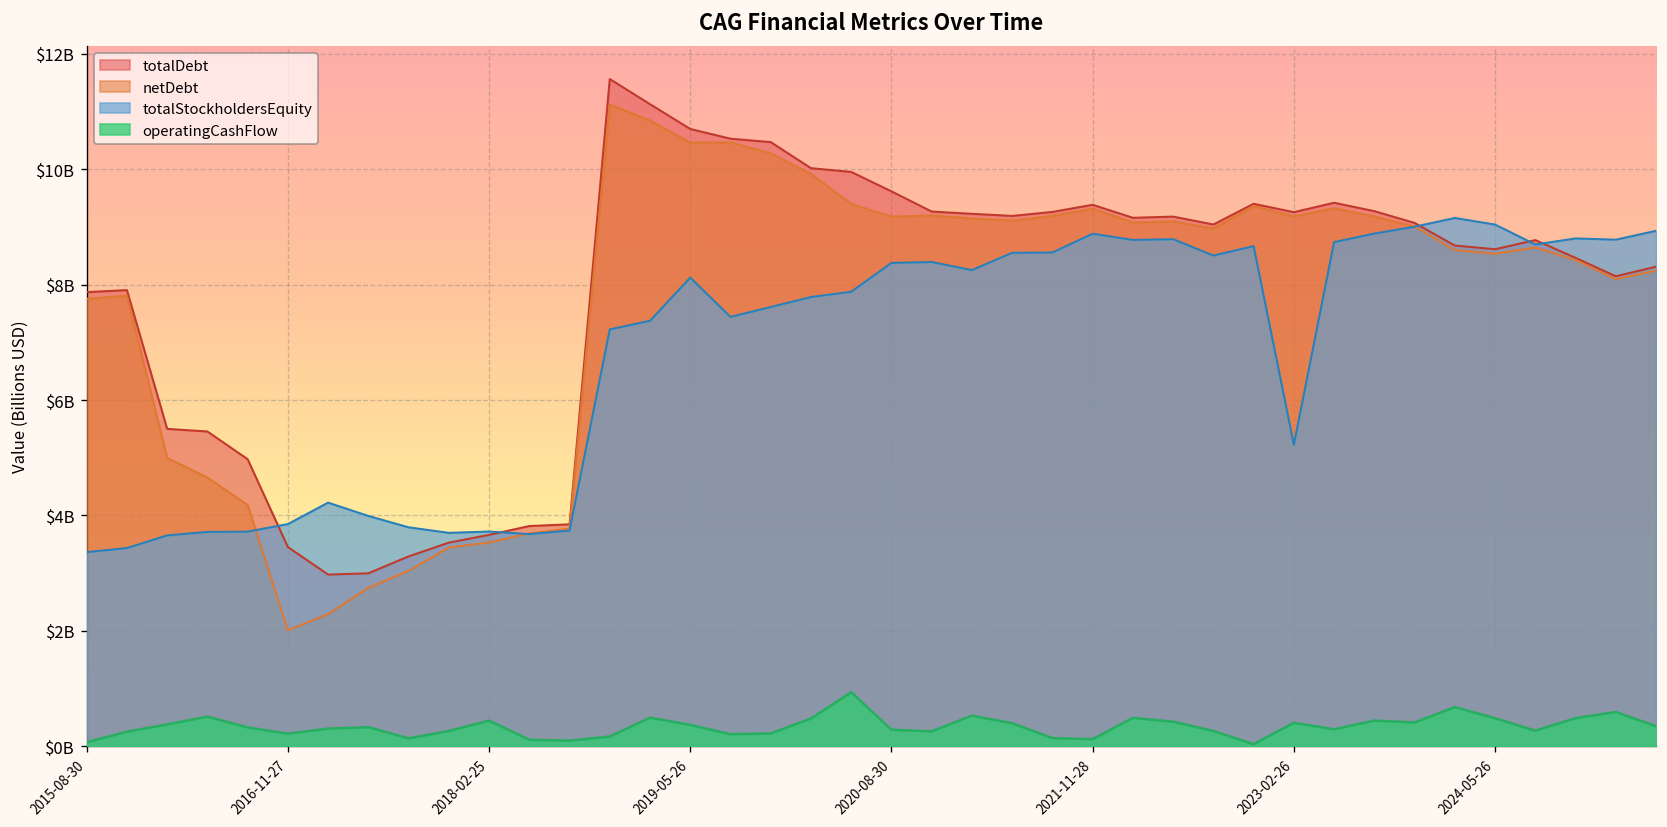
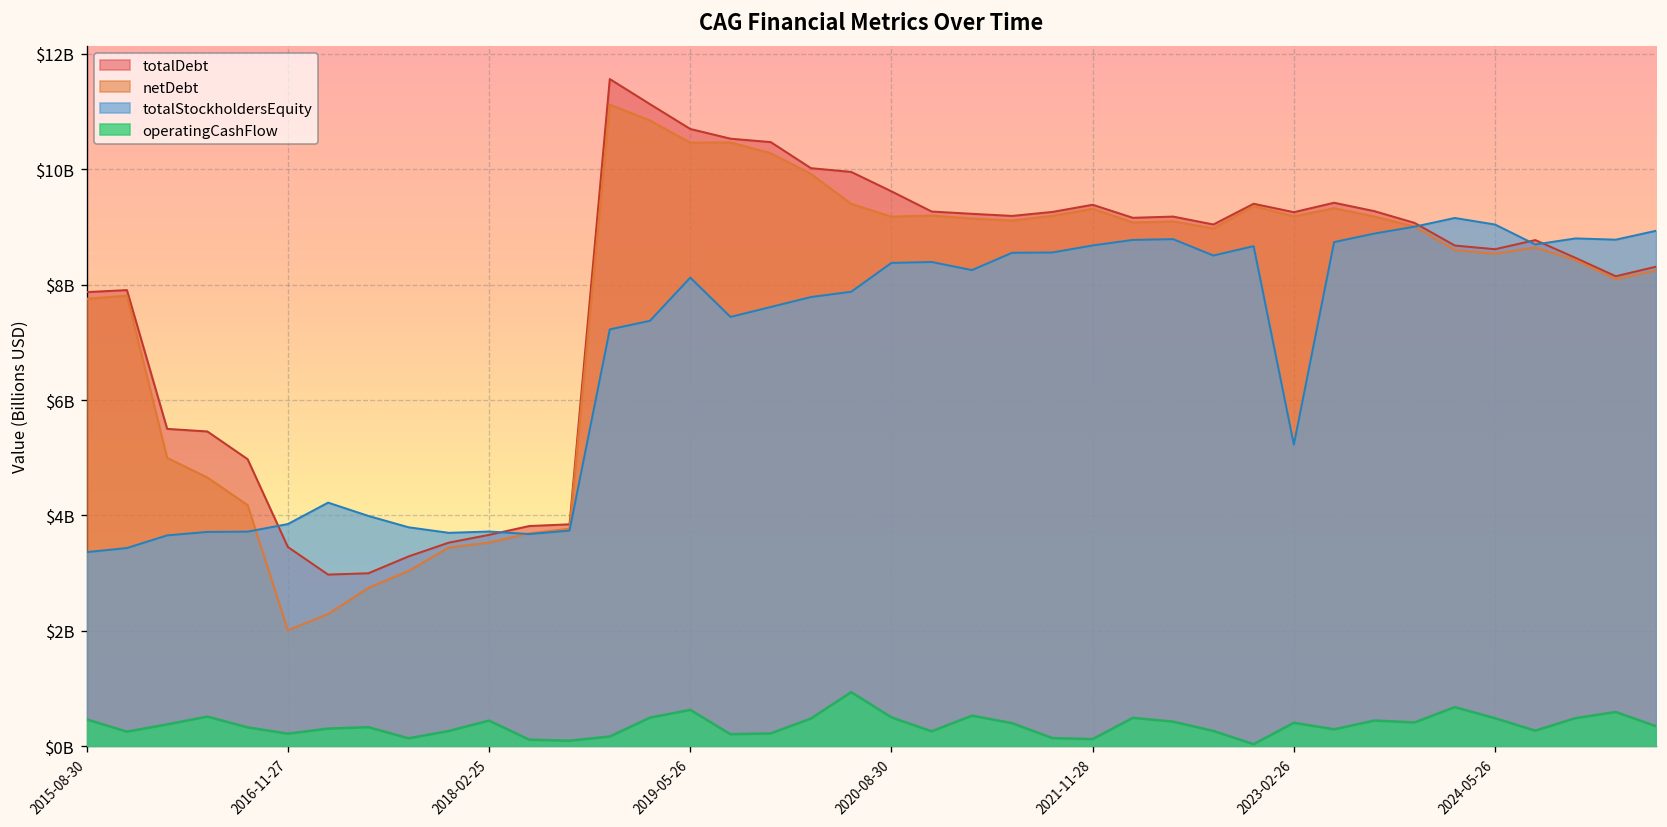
operatingCashFlow, 2015-08-30: $100000000 -> $500000000
operatingCashFlow, 2019-05-26: $400000000 -> $600000000
operatingCashFlow, 2020-08-30: $300000000 -> $500000000
totalStockholdersEquity, 2021-11-28: $8900000000 -> $8700000000
